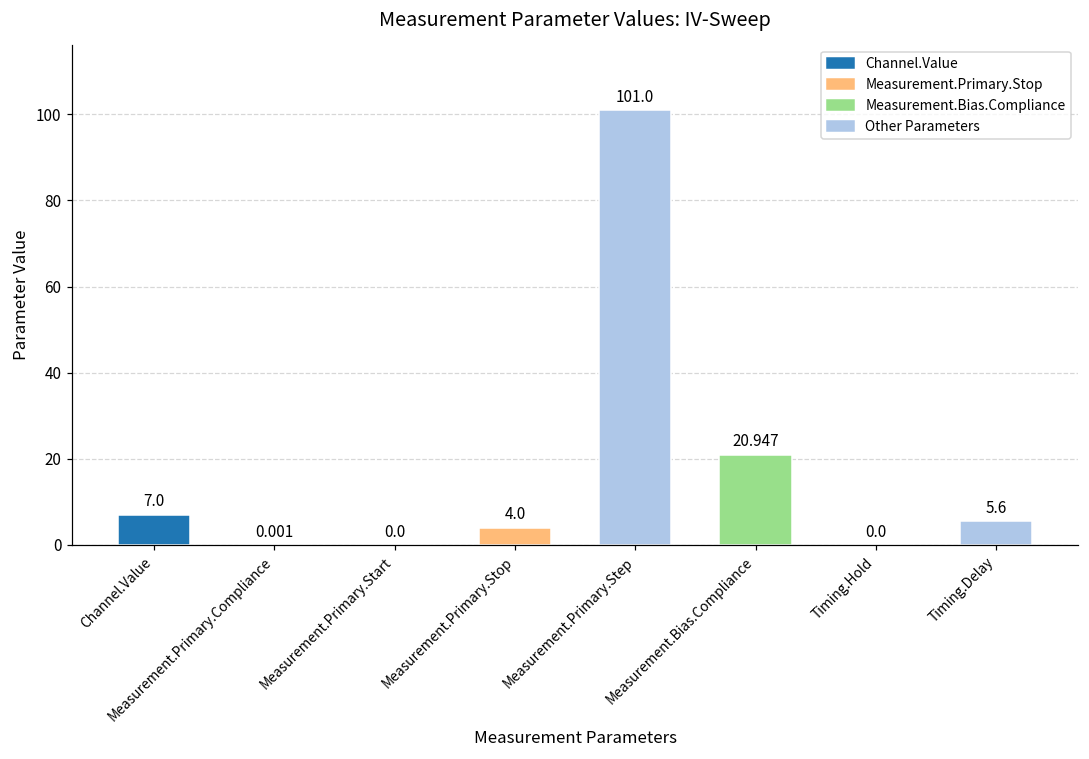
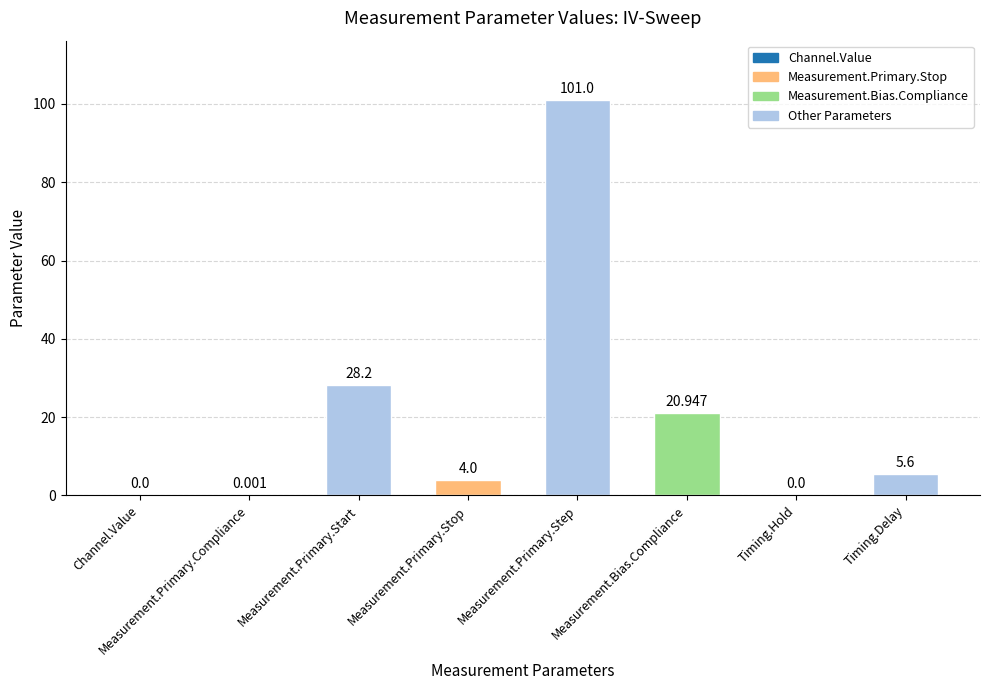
Channel.Value: 7.0 -> 0.0
Measurement.Primary.Start: 0.0 -> 28.2
